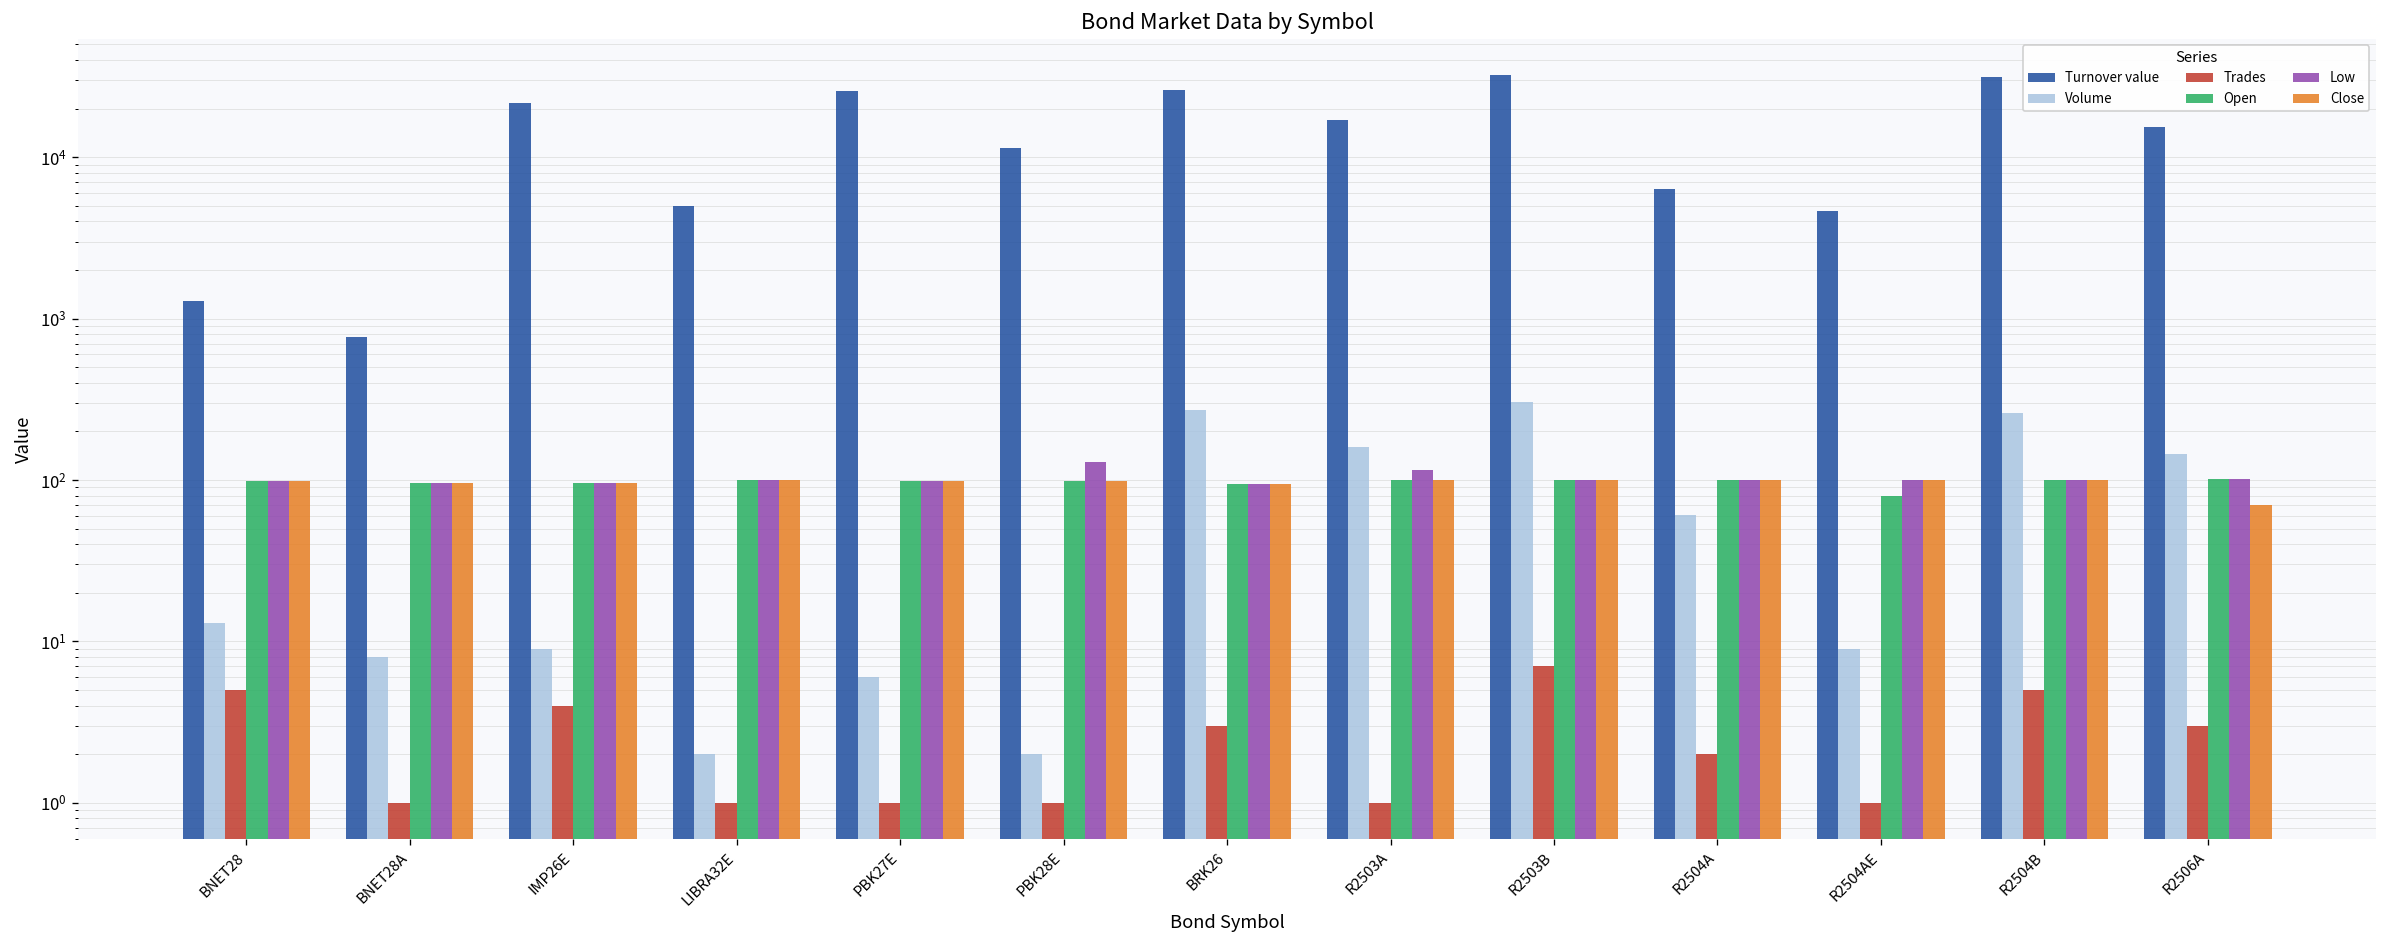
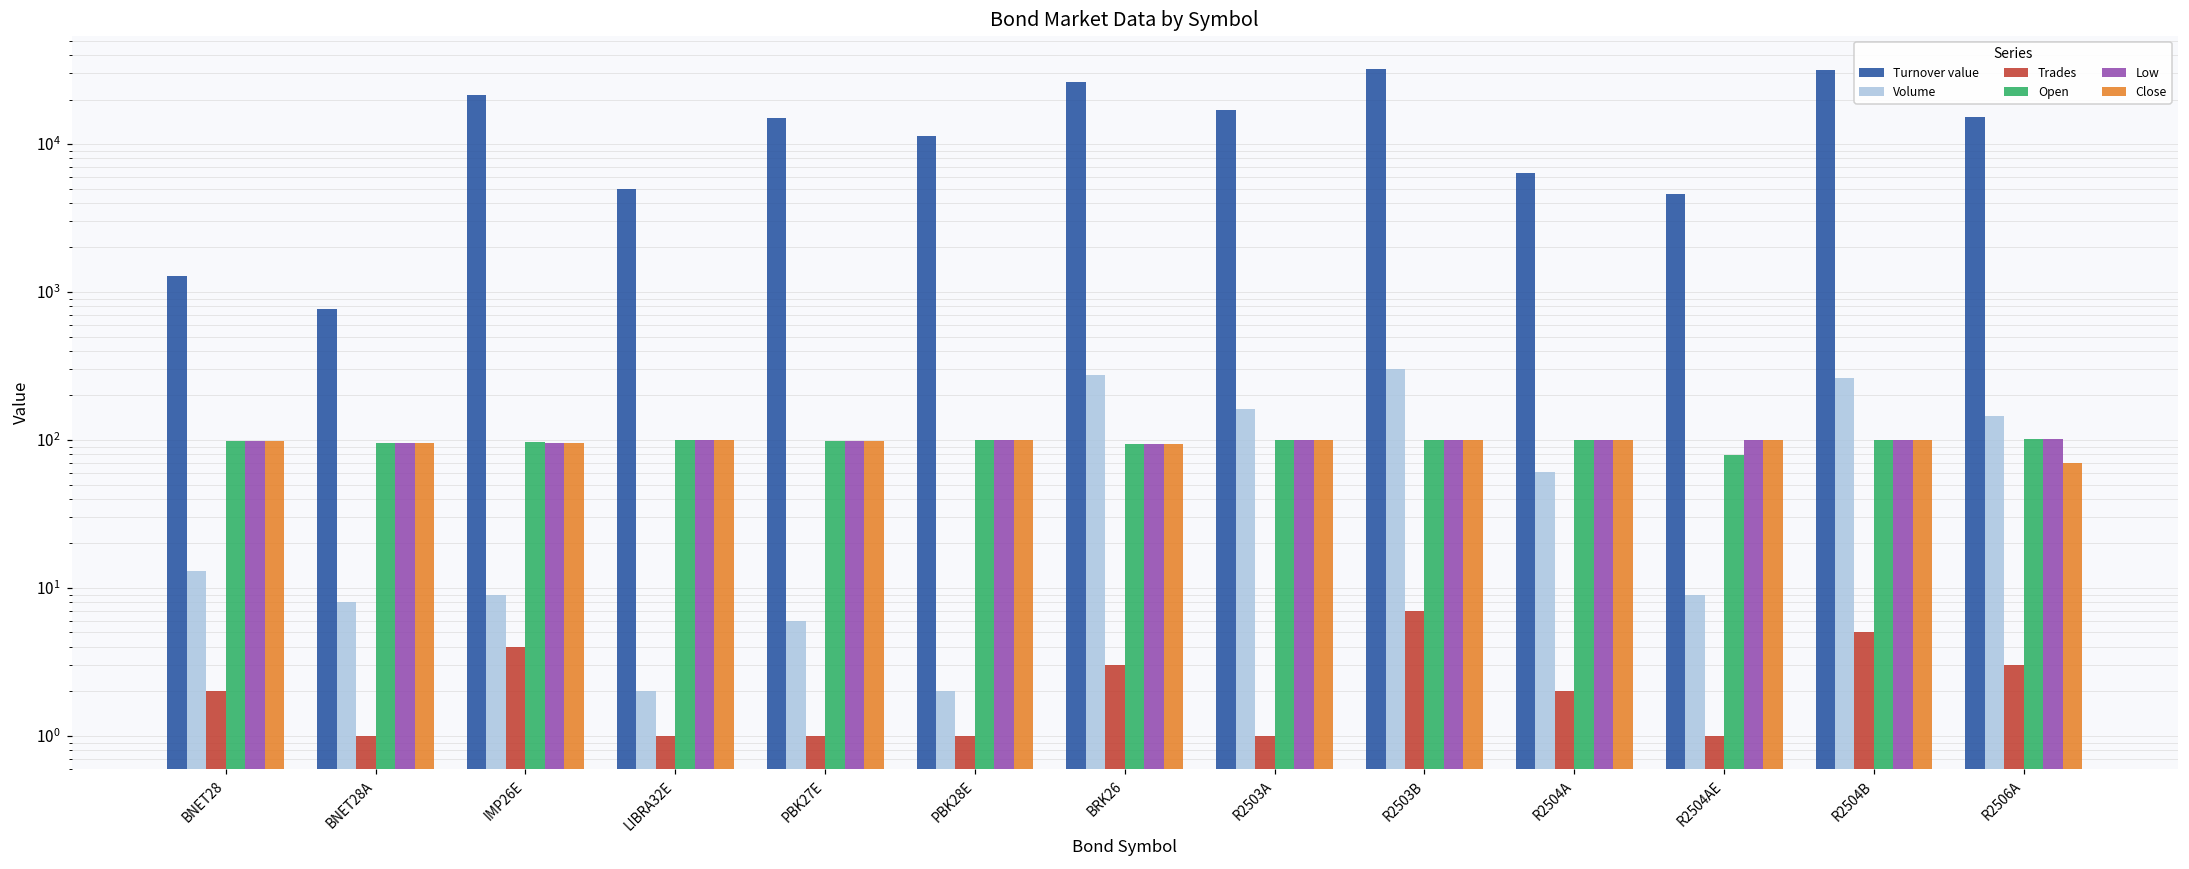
Trades, BNET28: 5 -> 2
Turnover value, PBK27E: 26000 -> 15000
Low, PBK28E: 130 -> 100
Low, R2503A: 110 -> 100
